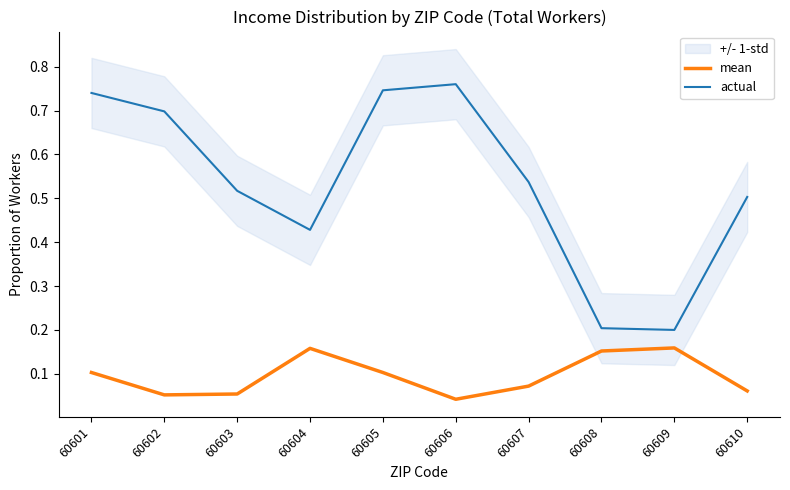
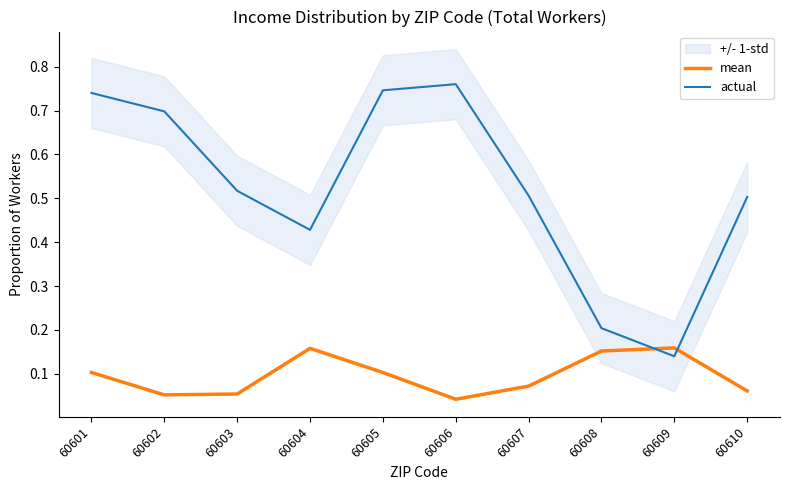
actual, 60607: 0.54 -> 0.51
actual, 60609: 0.20 -> 0.14
